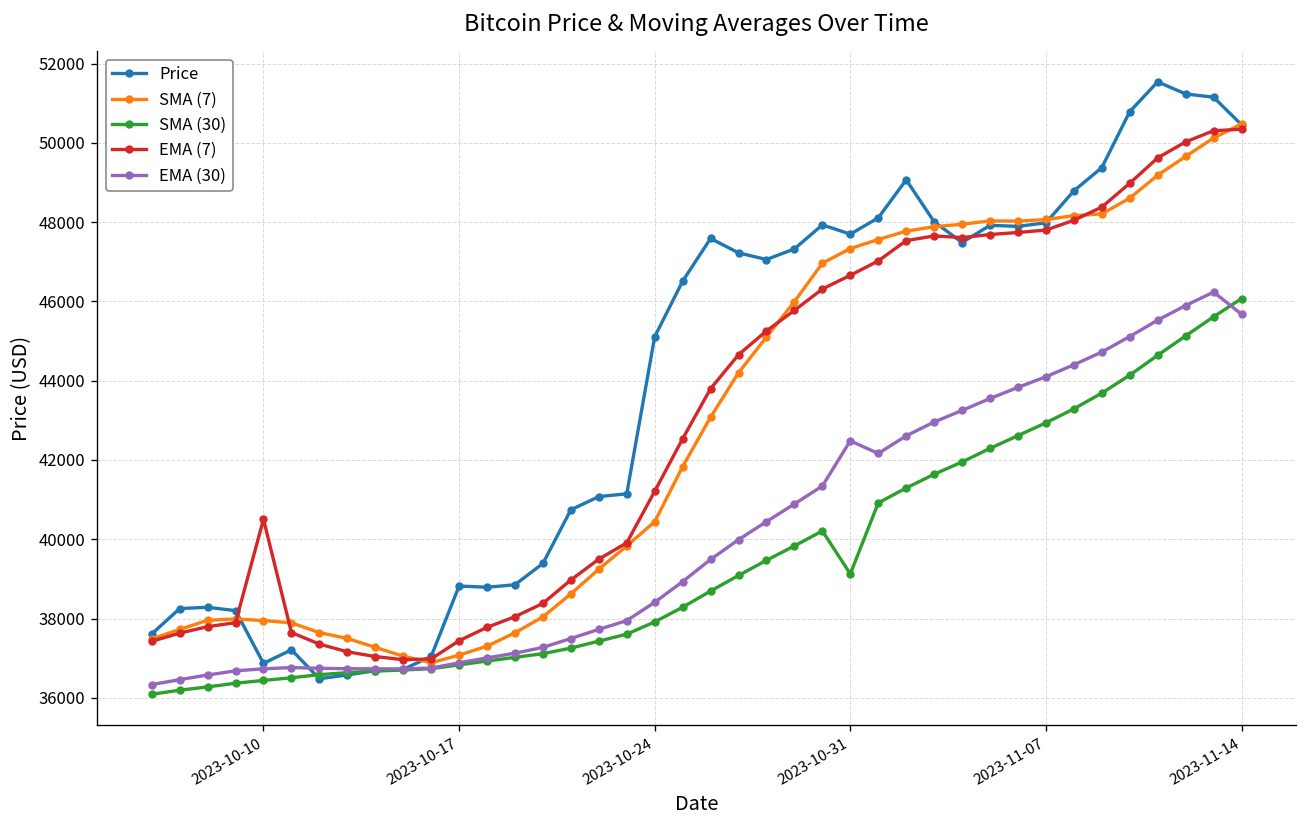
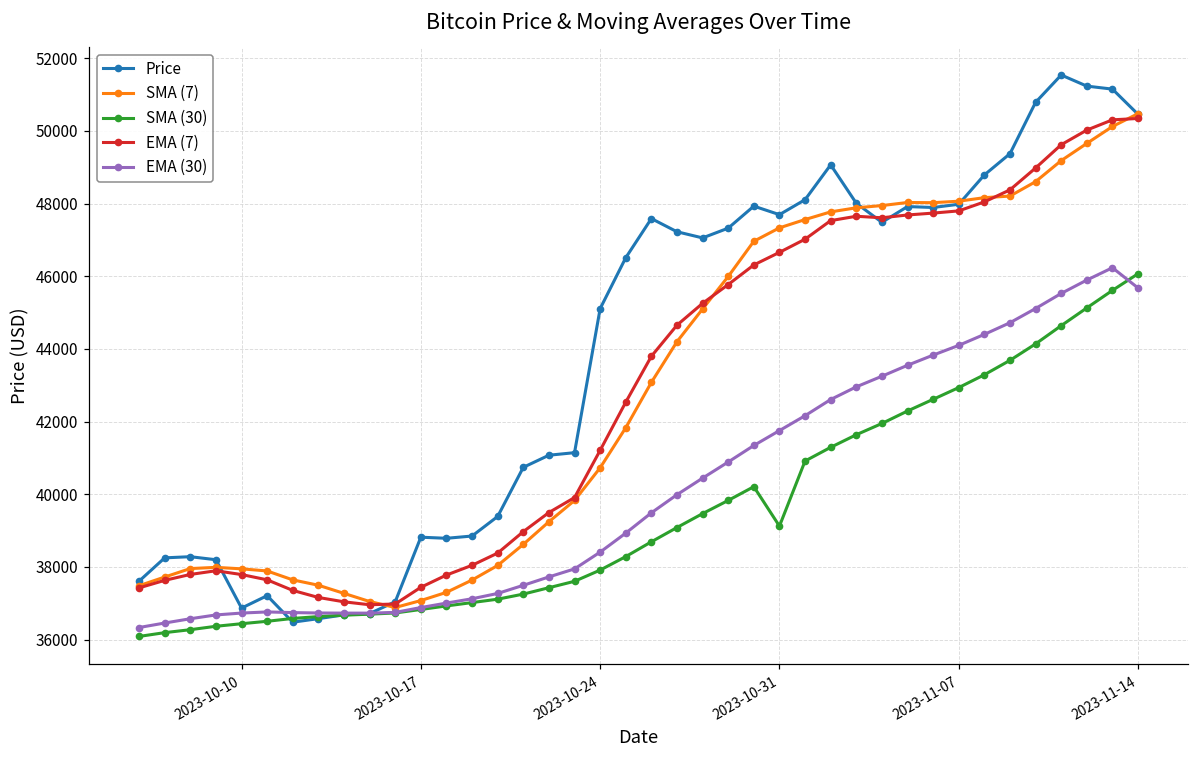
EMA (7), 2023-10-10: 40500 -> 37800
SMA (7), 2023-10-24: 40400 -> 40700
EMA (30), 2023-10-31: 42500 -> 41800
